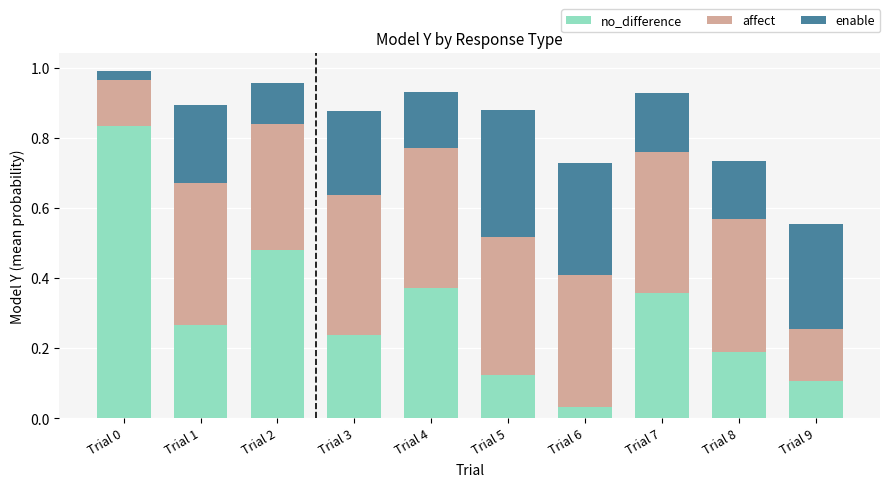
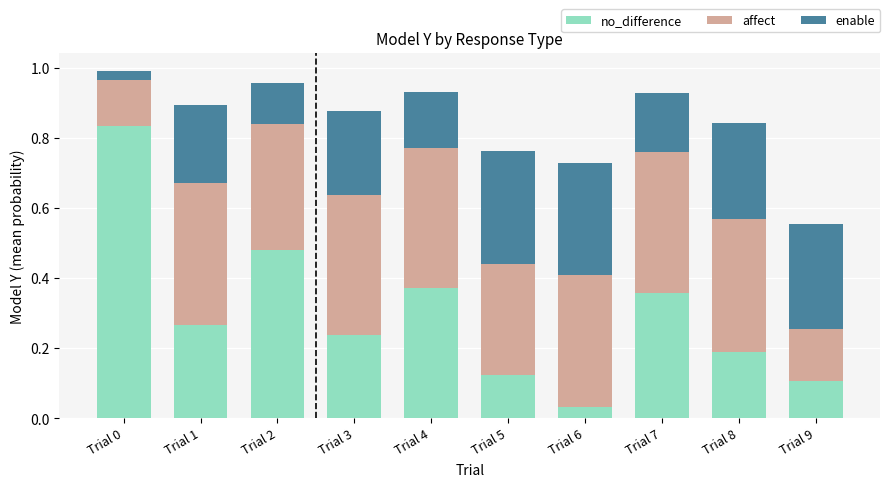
affect, Trial 5: 0.39 -> 0.32
enable, Trial 5: 0.36 -> 0.32
enable, Trial 8: 0.16 -> 0.27
